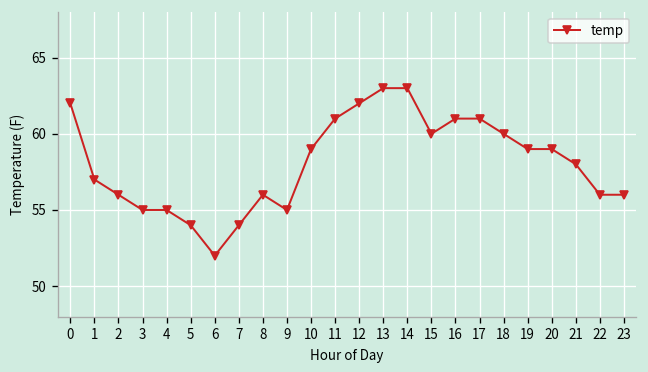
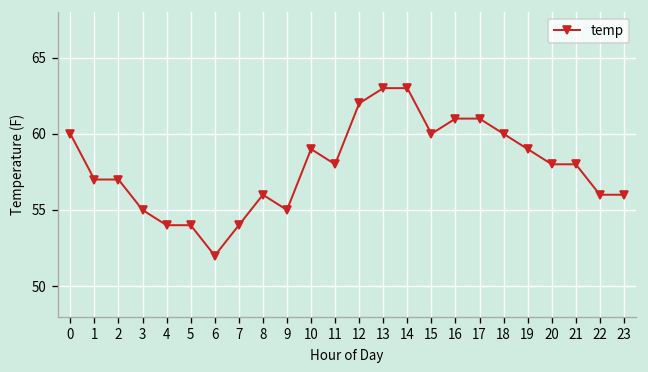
0: 62 -> 60
2: 56 -> 57
4: 55 -> 54
11: 61 -> 58
20: 59 -> 58
